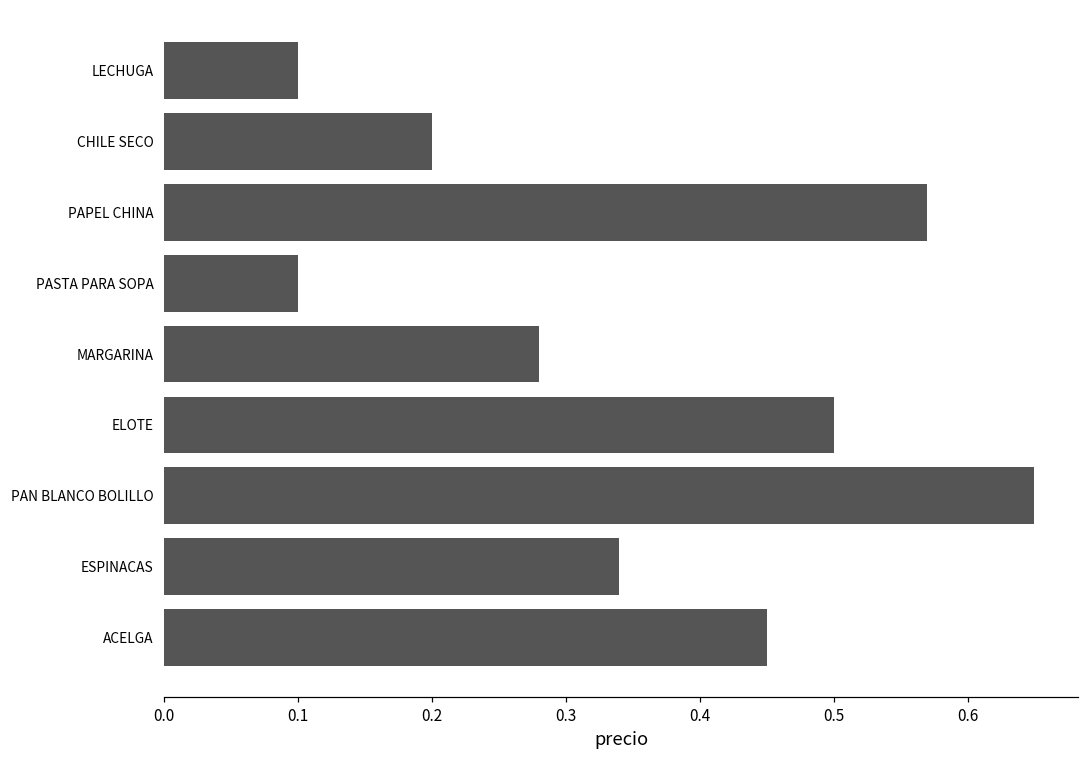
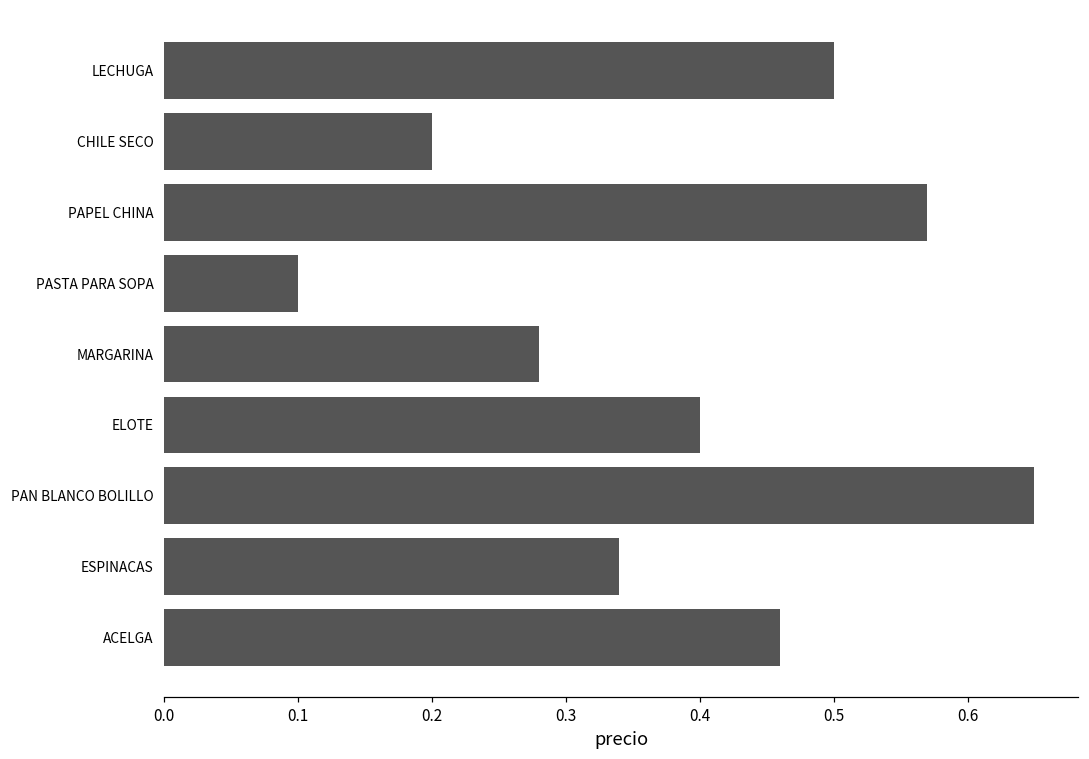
LECHUGA: 0.1 -> 0.5
ELOTE: 0.5 -> 0.4
ACELGA: 0.45 -> 0.46
